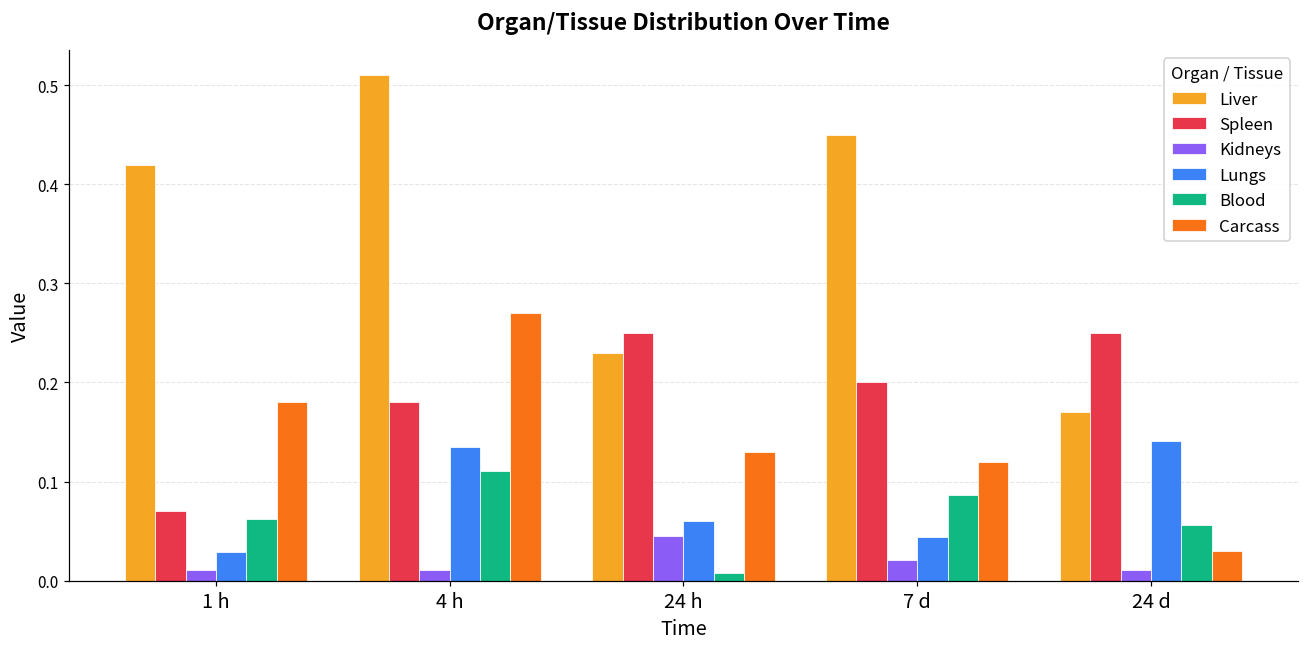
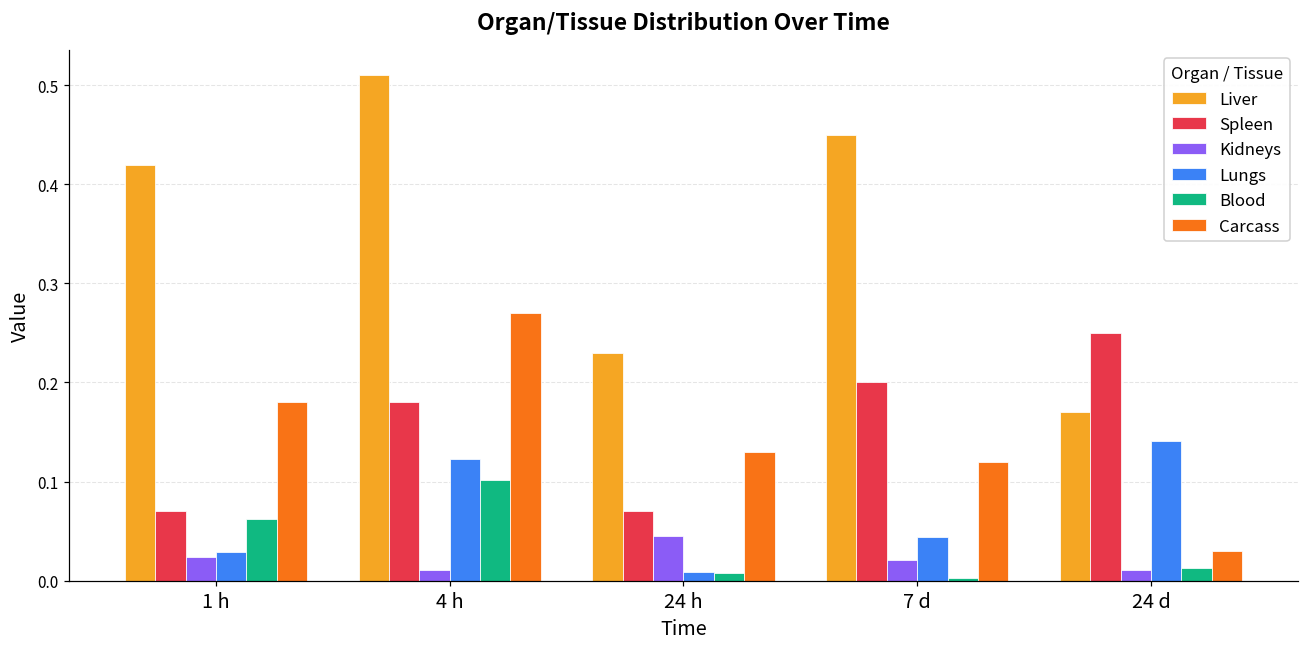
Kidneys, 1 h: 0.01 -> 0.02
Lungs, 4 h: 0.14 -> 0.12
Blood, 4 h: 0.11 -> 0.10
Spleen, 24 h: 0.25 -> 0.07
Lungs, 24 h: 0.06 -> 0.01
Blood, 7 d: 0.09 -> 0.00
Blood, 24 d: 0.06 -> 0.01
